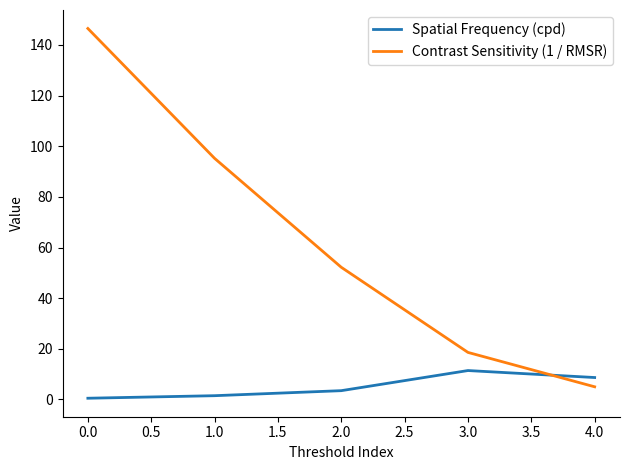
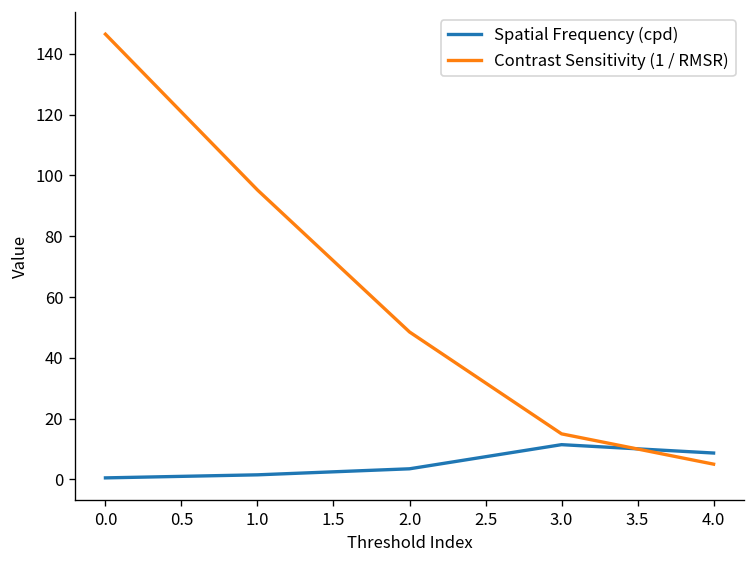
Contrast Sensitivity (1 / RMSR), 2.0: 52 -> 48
Contrast Sensitivity (1 / RMSR), 3.0: 19 -> 15
